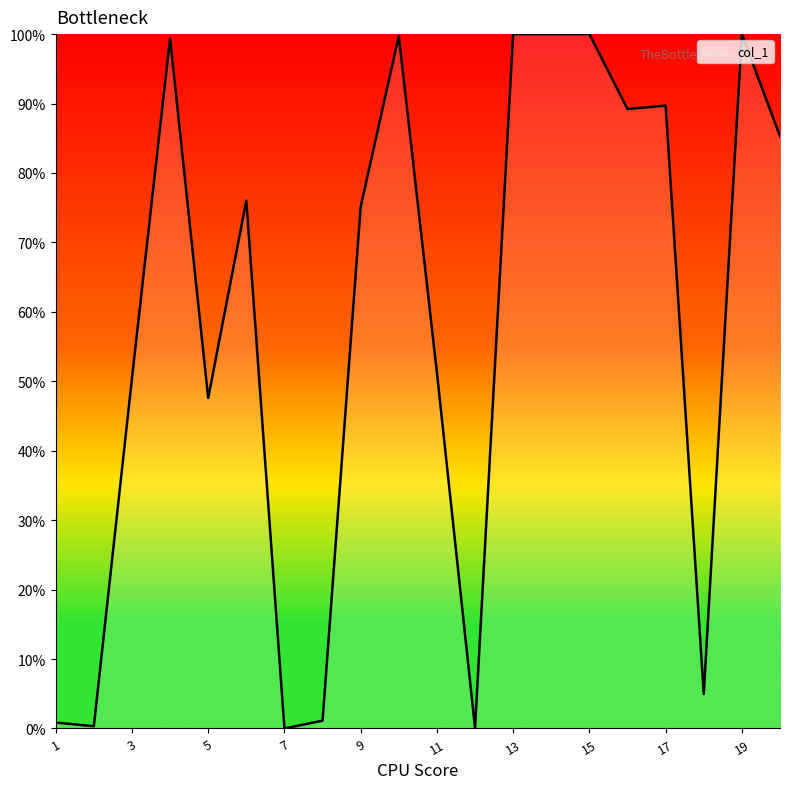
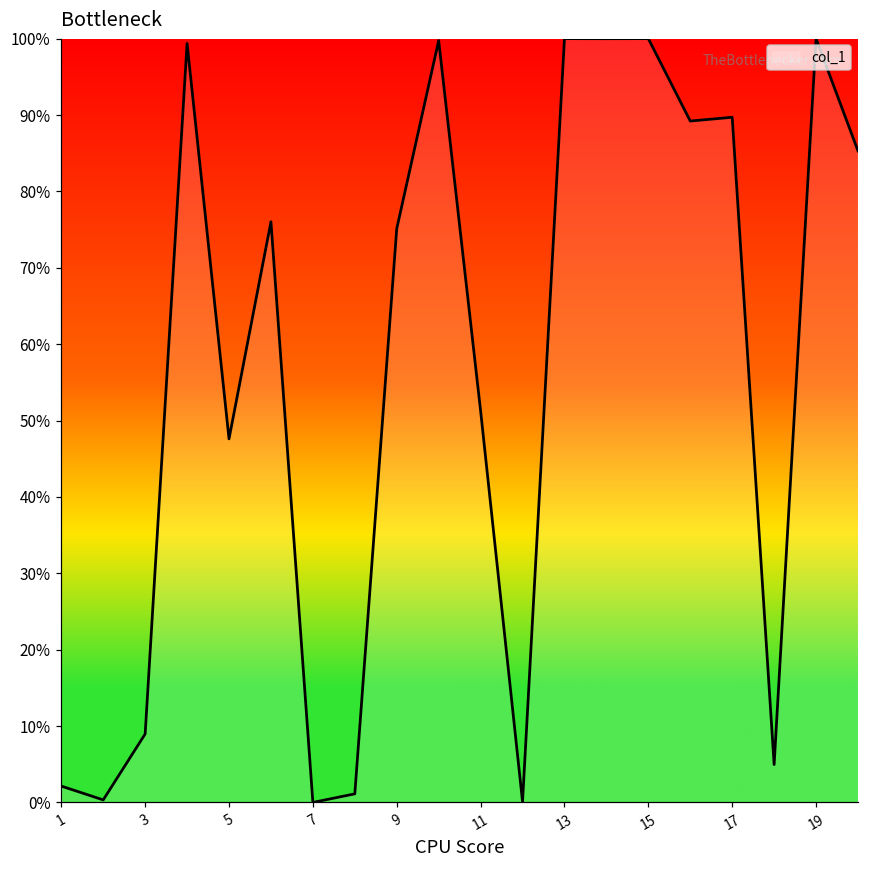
1: 1% -> 2%
3: 50% -> 9%
